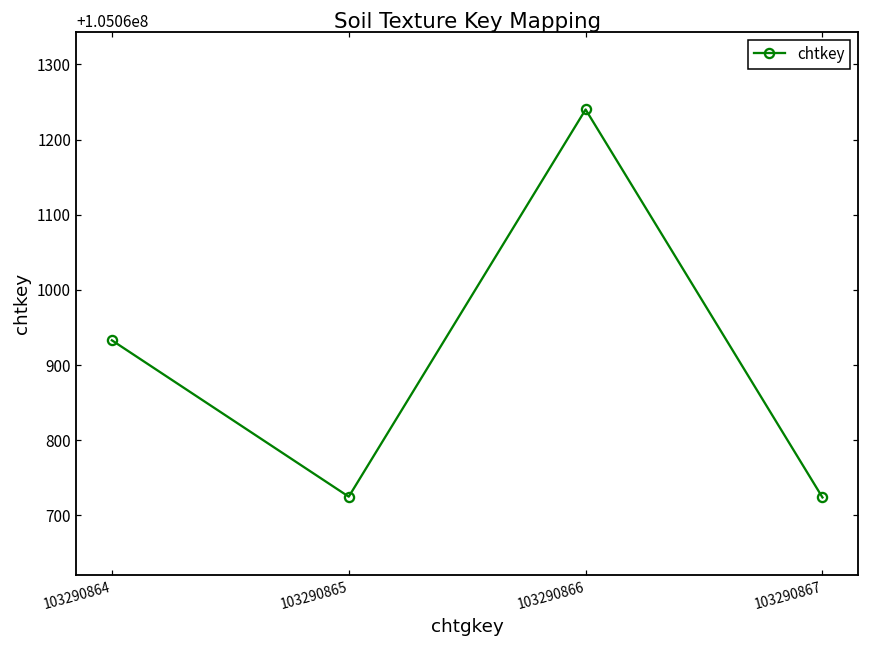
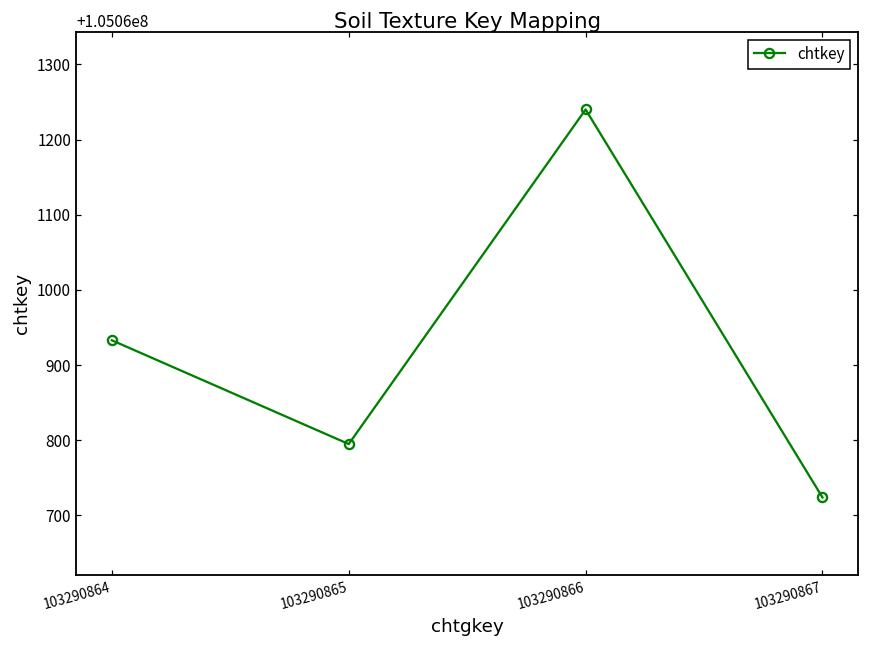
103290865: 105060730 -> 105060800
